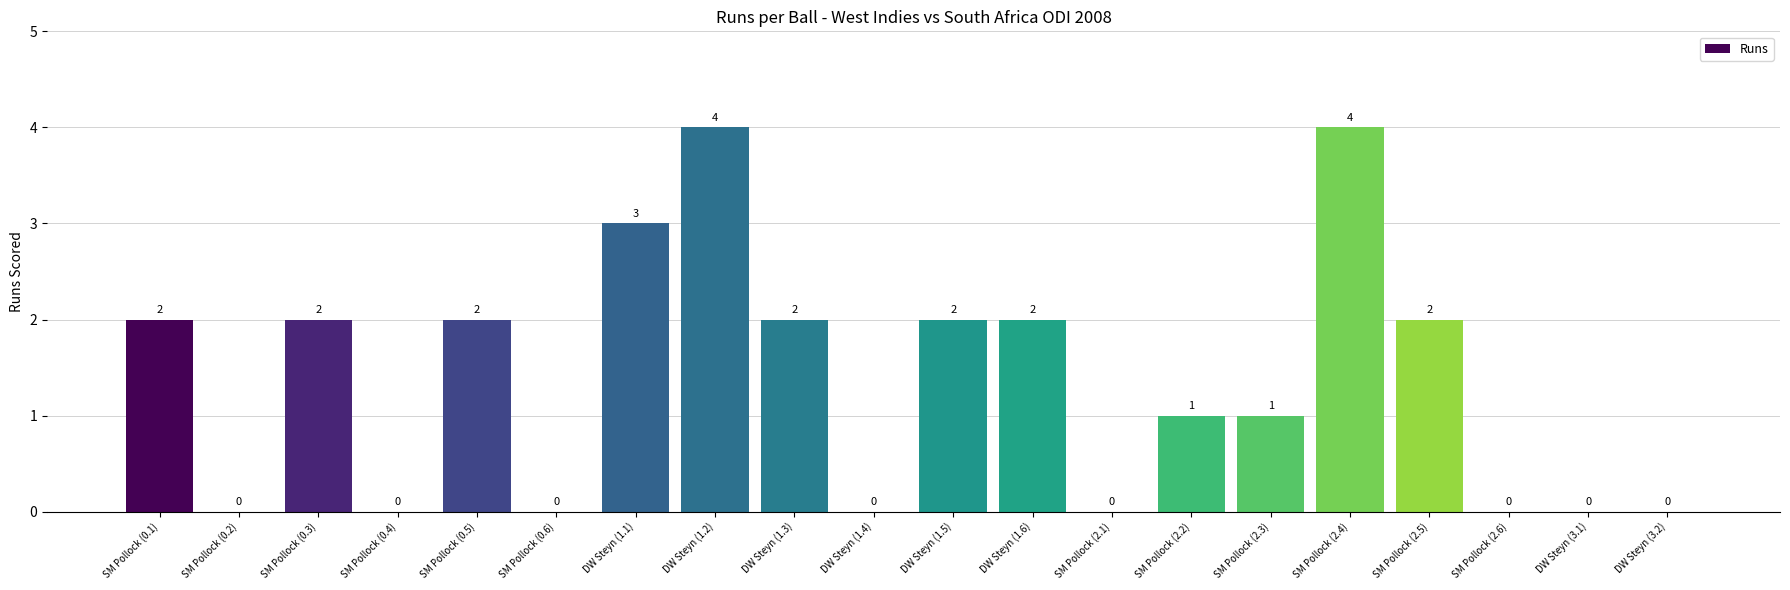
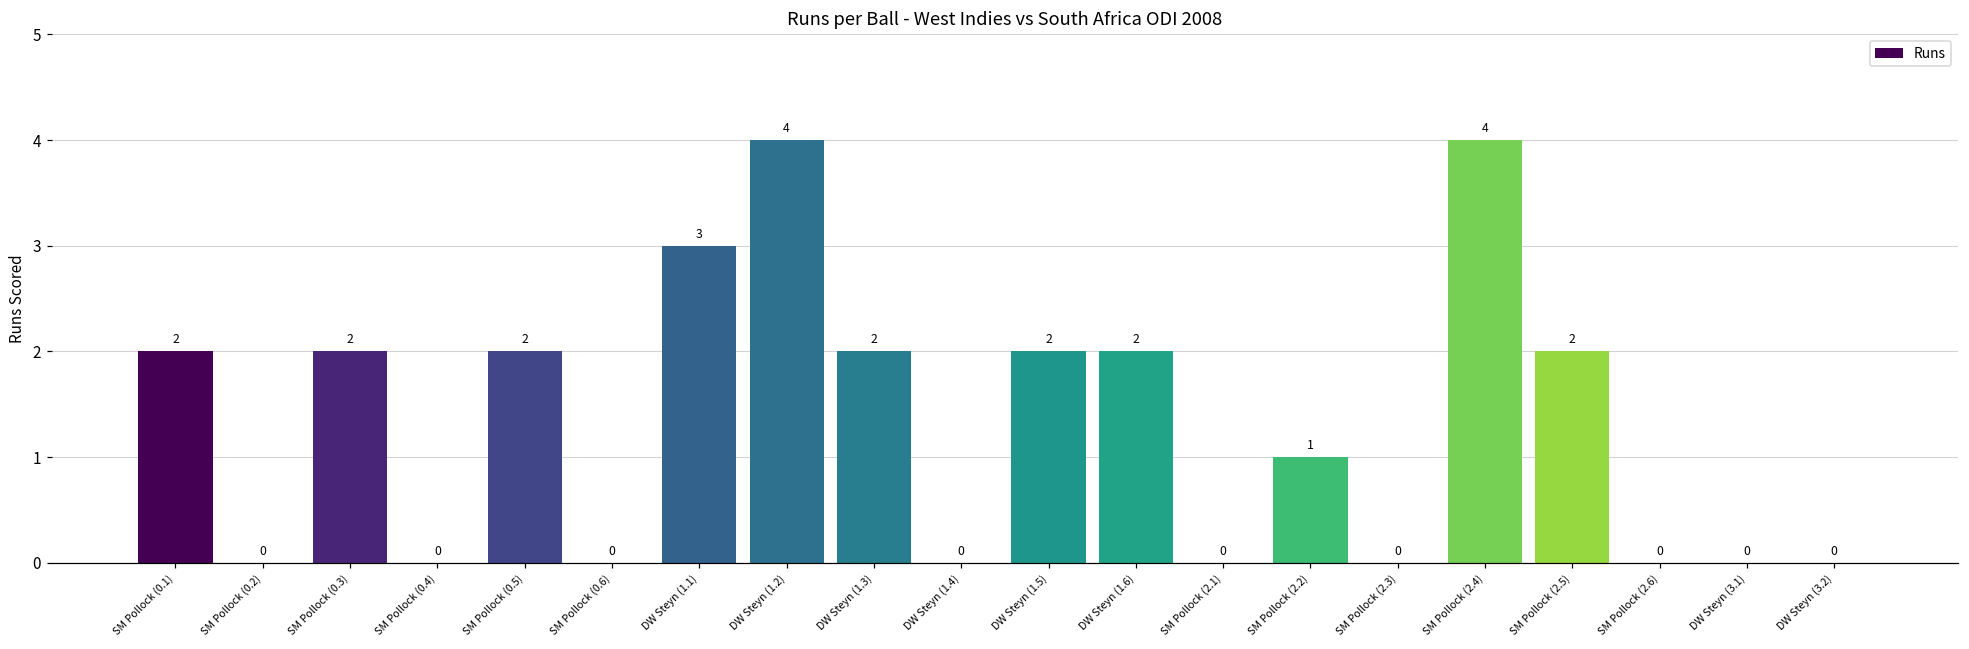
SM Pollock (2.3): 1 -> 0
